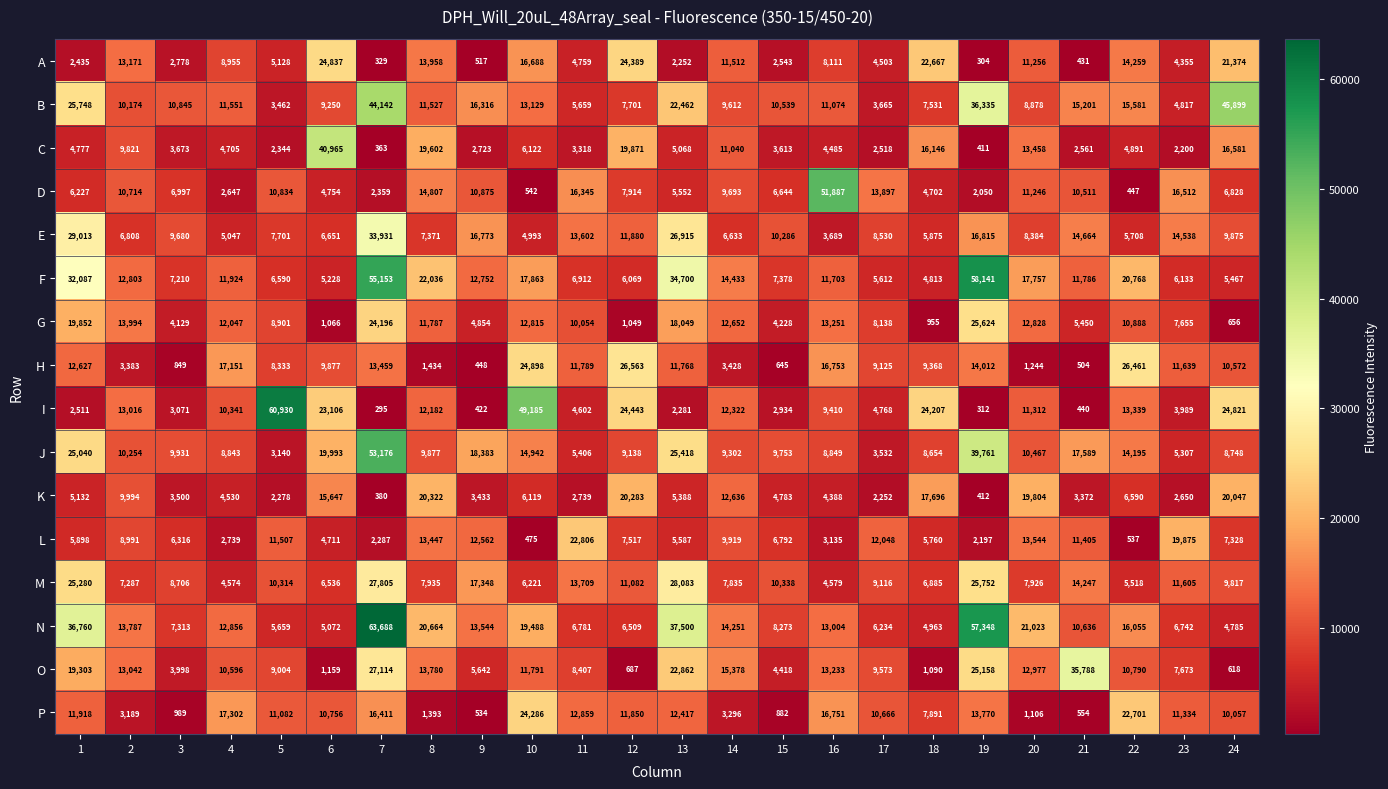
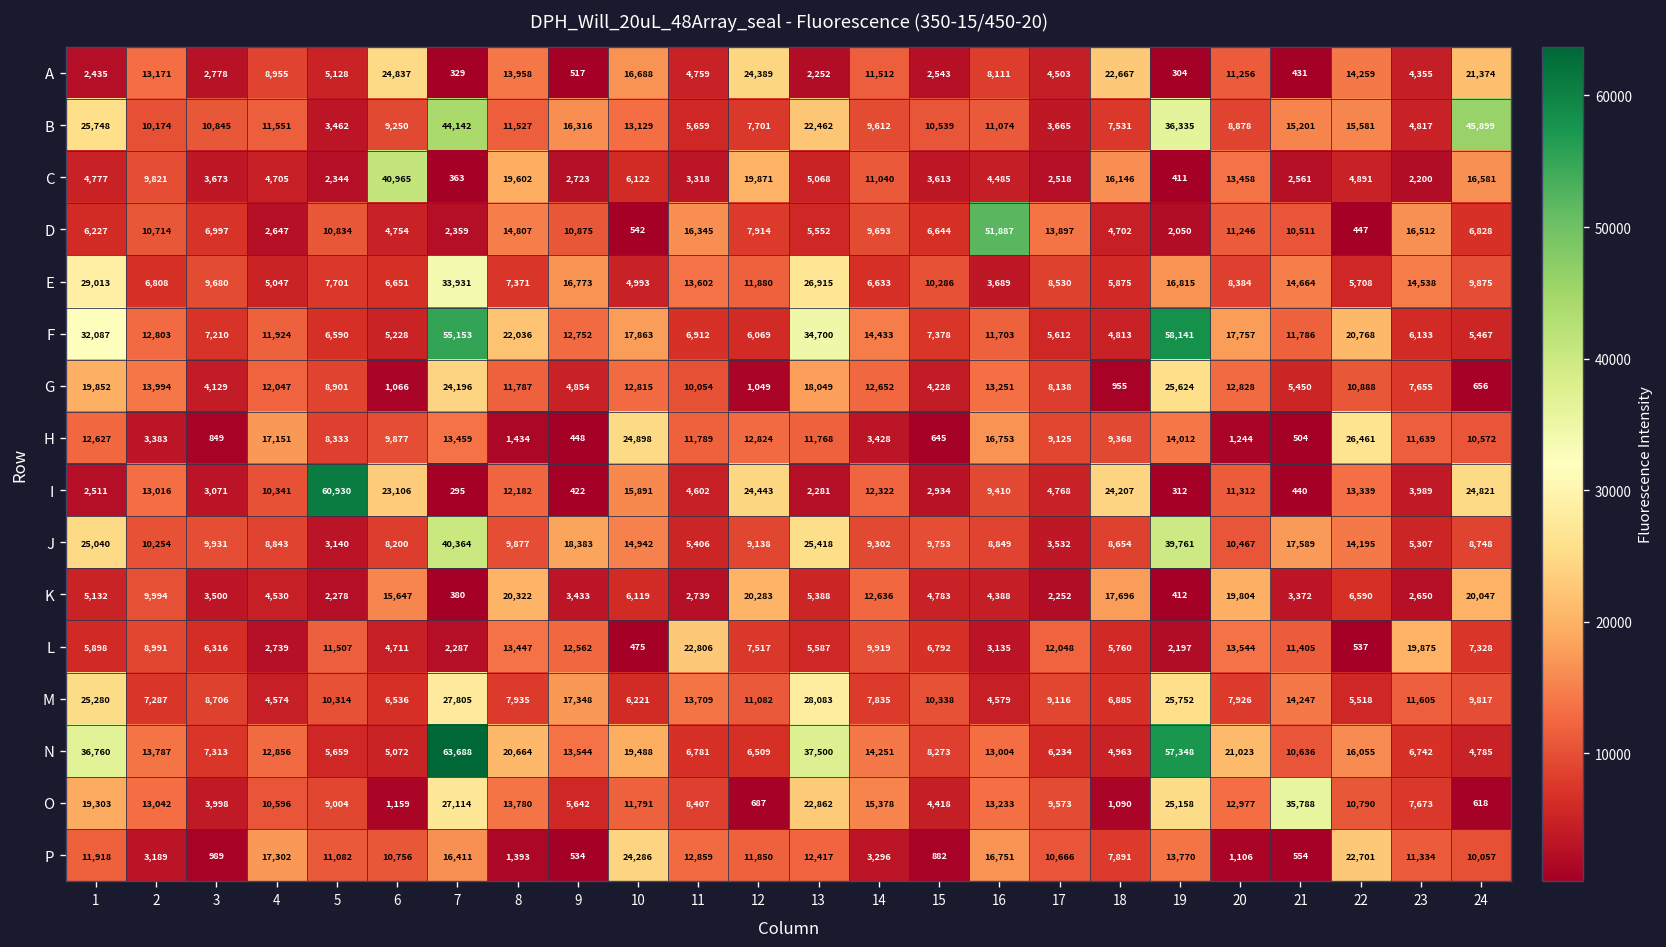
H, 12: 26,563 -> 12,824
I, 10: 49,185 -> 15,891
J, 6: 19,993 -> 8,200
J, 7: 53,176 -> 40,364
